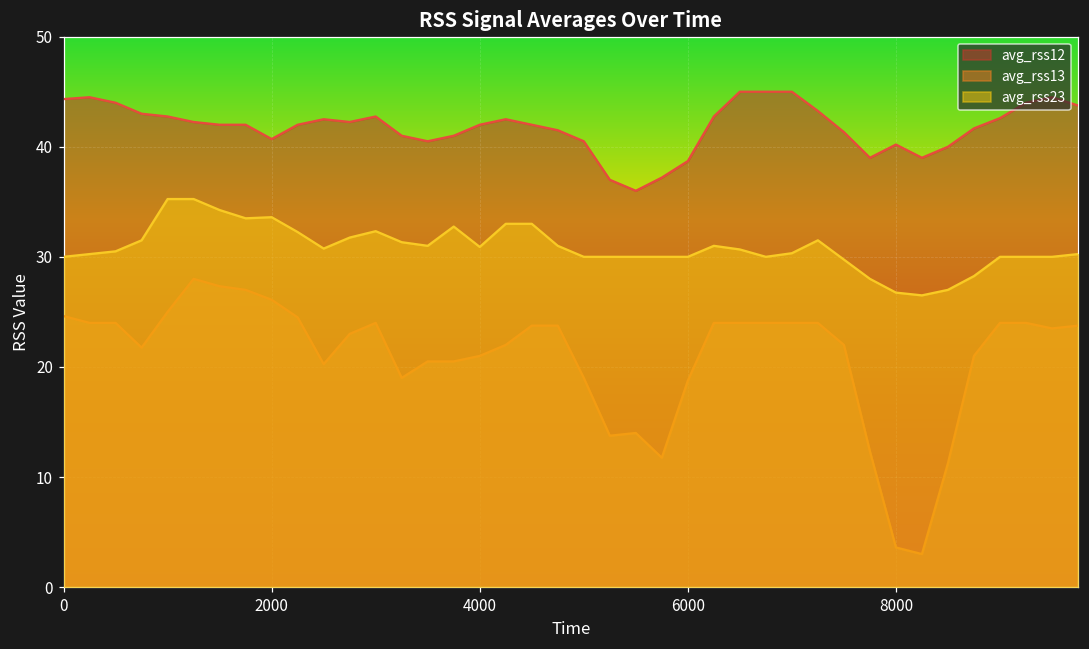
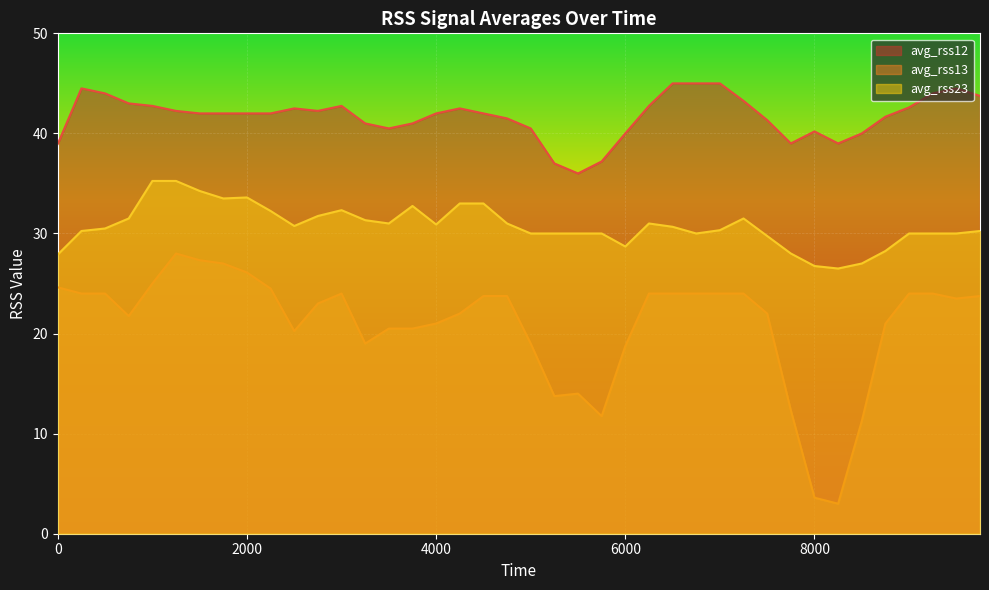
avg_rss12, 0: 44.3 -> 39.0
avg_rss23, 0: 30.0 -> 27.9
avg_rss12, 2000: 40.7 -> 42.0
avg_rss12, 6000: 38.7 -> 40.0
avg_rss23, 6000: 30.0 -> 28.7
